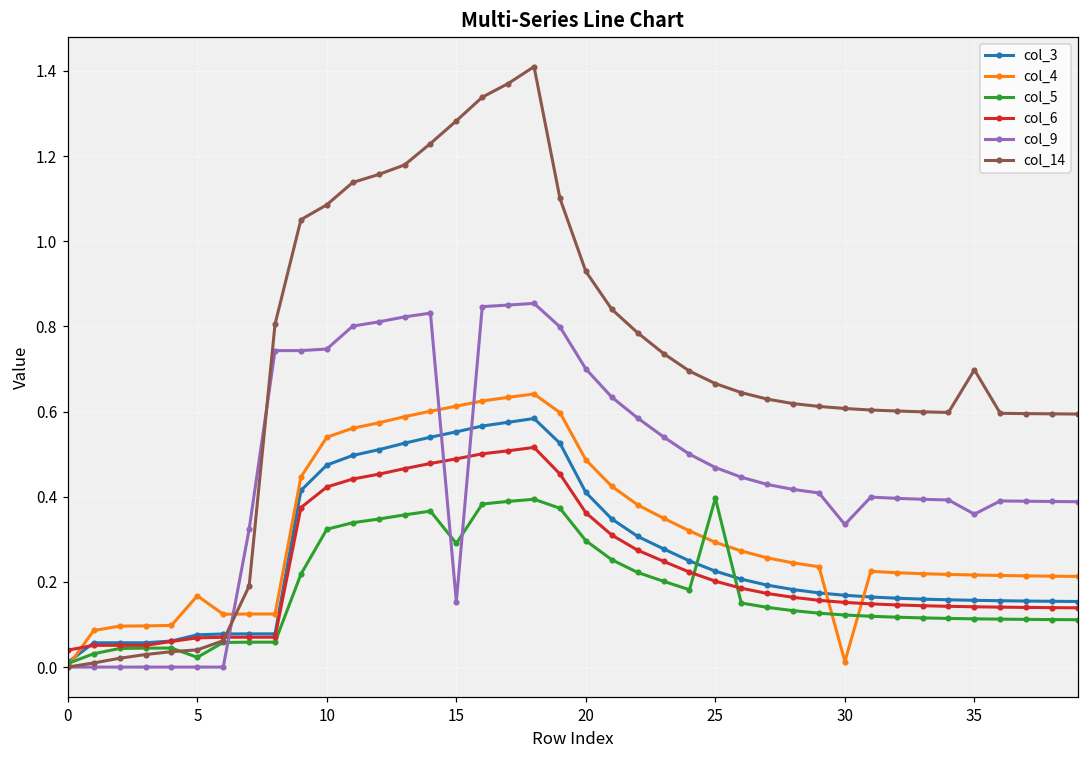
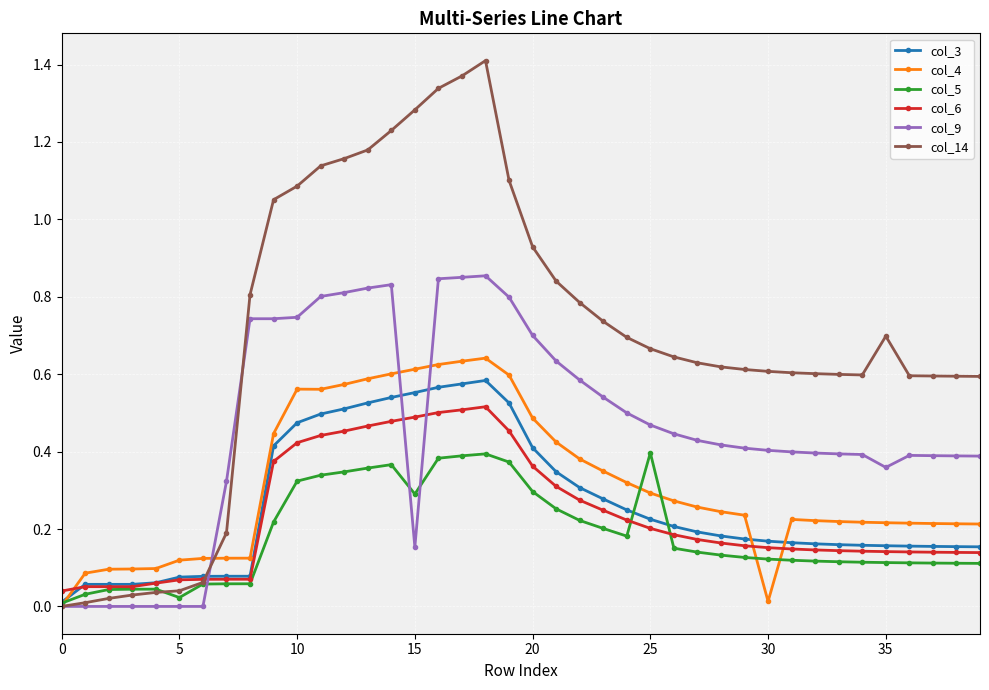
col_4, 5: 0.17 -> 0.12
col_4, 10: 0.54 -> 0.56
col_9, 30: 0.33 -> 0.40
